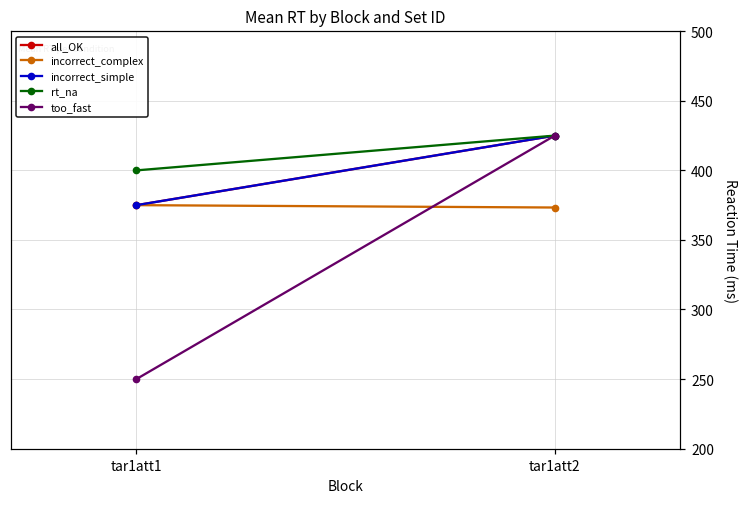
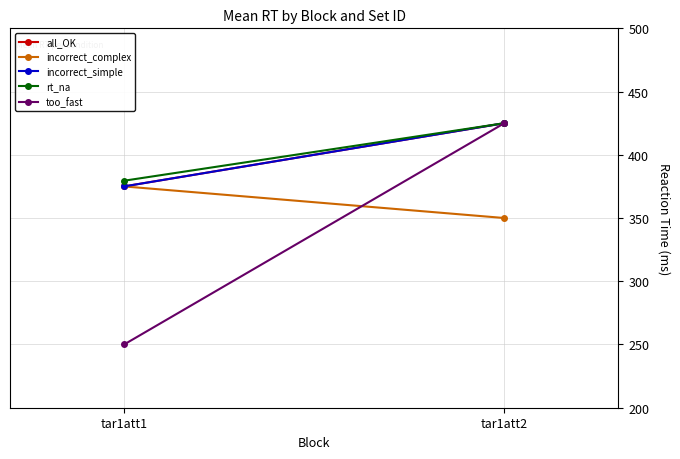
rt_na, tar1att1: 400 -> 380
incorrect_complex, tar1att2: 373 -> 350
